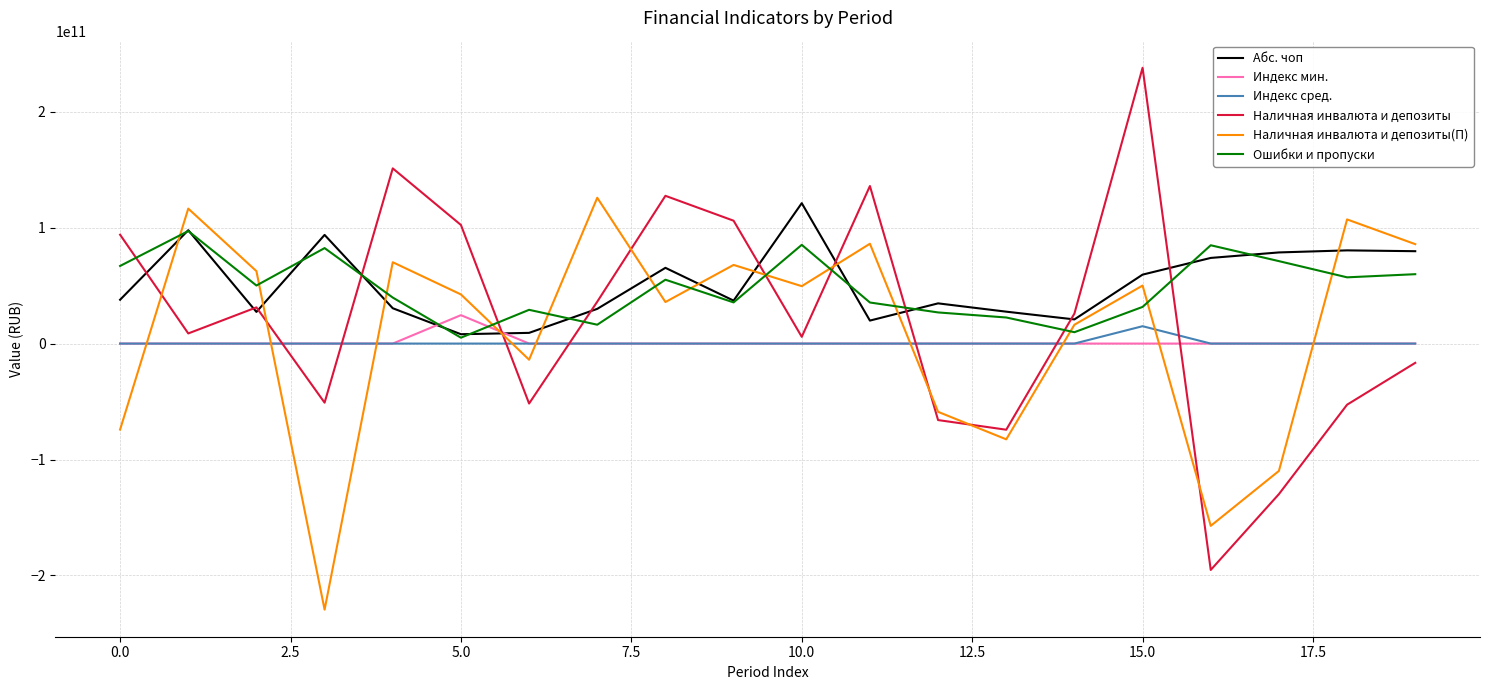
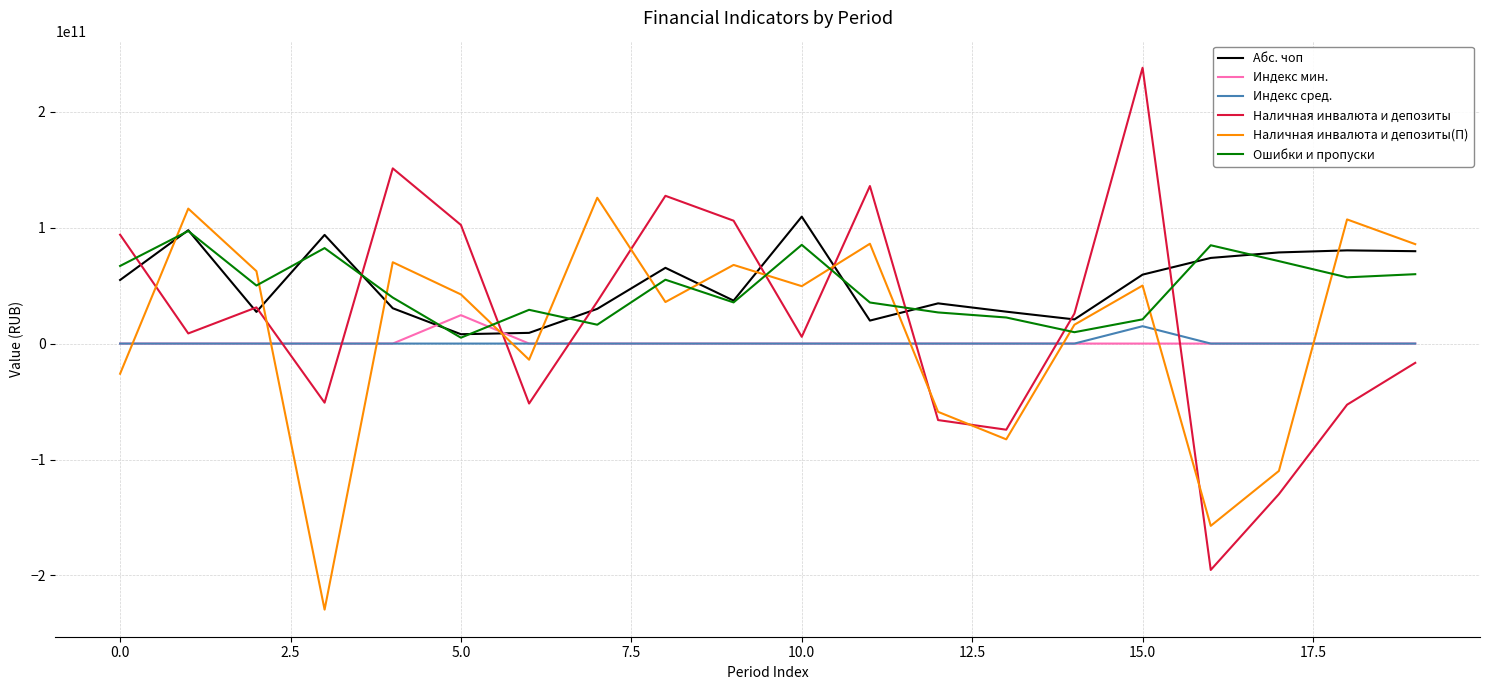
Абс. чоп, 0.0: 38000000000 -> 55000000000
Наличная инвалюта и депозиты(П), 0.0: -74000000000 -> -26000000000
Абс. чоп, 10.0: 121000000000 -> 109000000000
Ошибки и пропуски, 15.0: 32000000000 -> 21000000000
